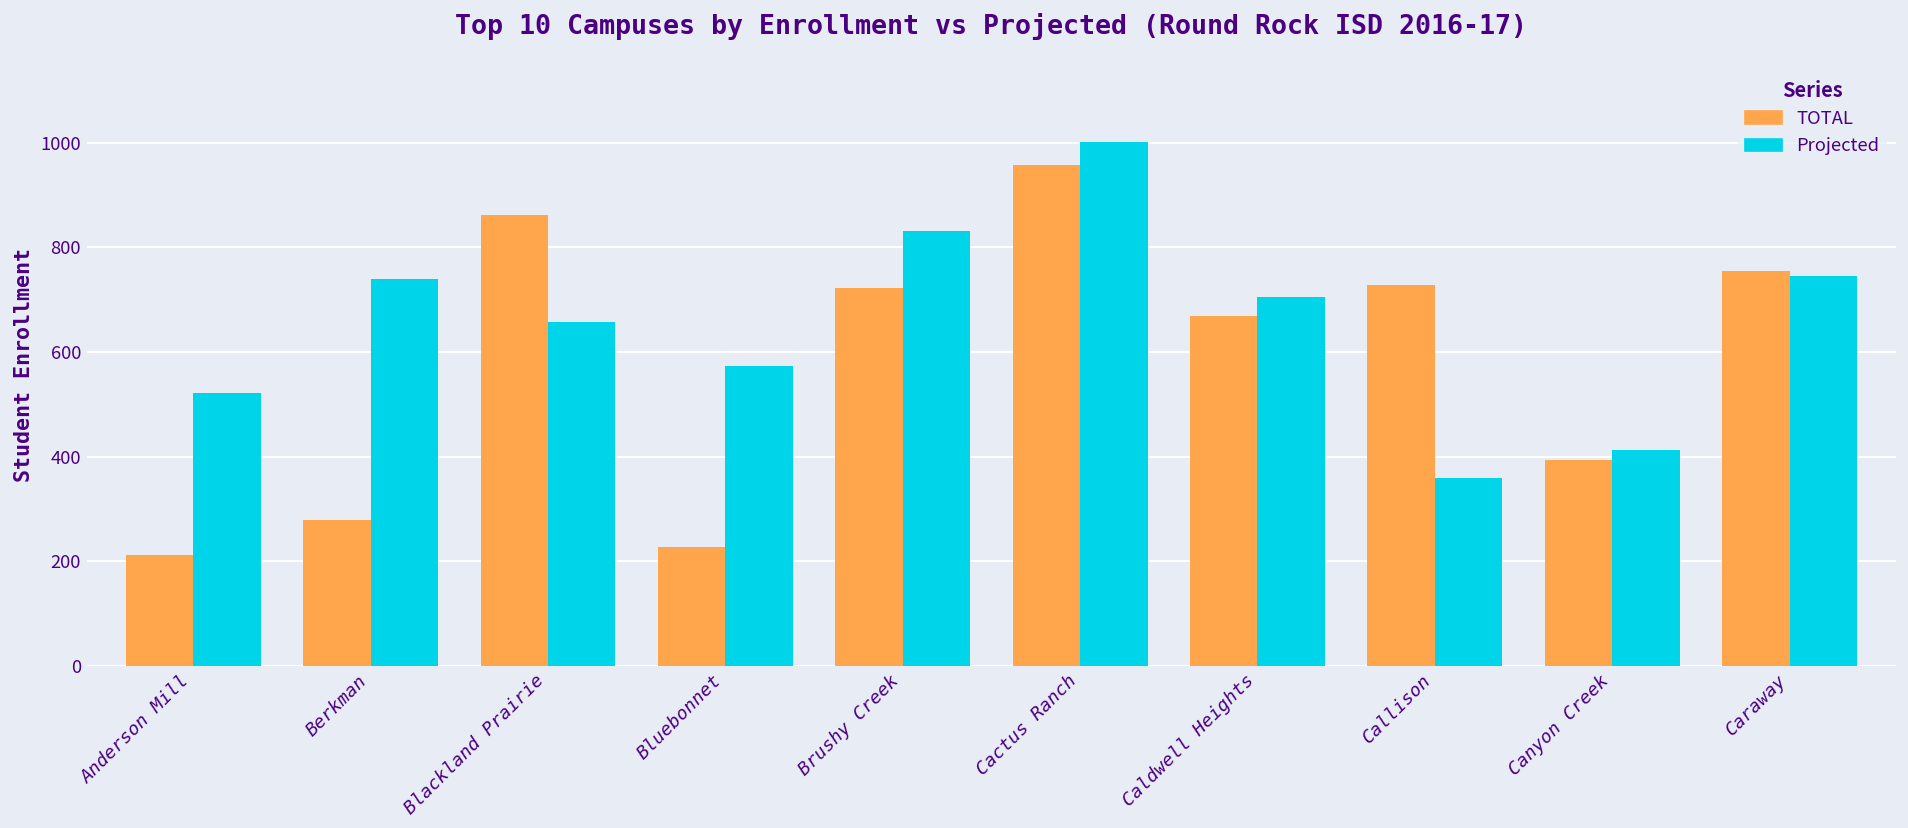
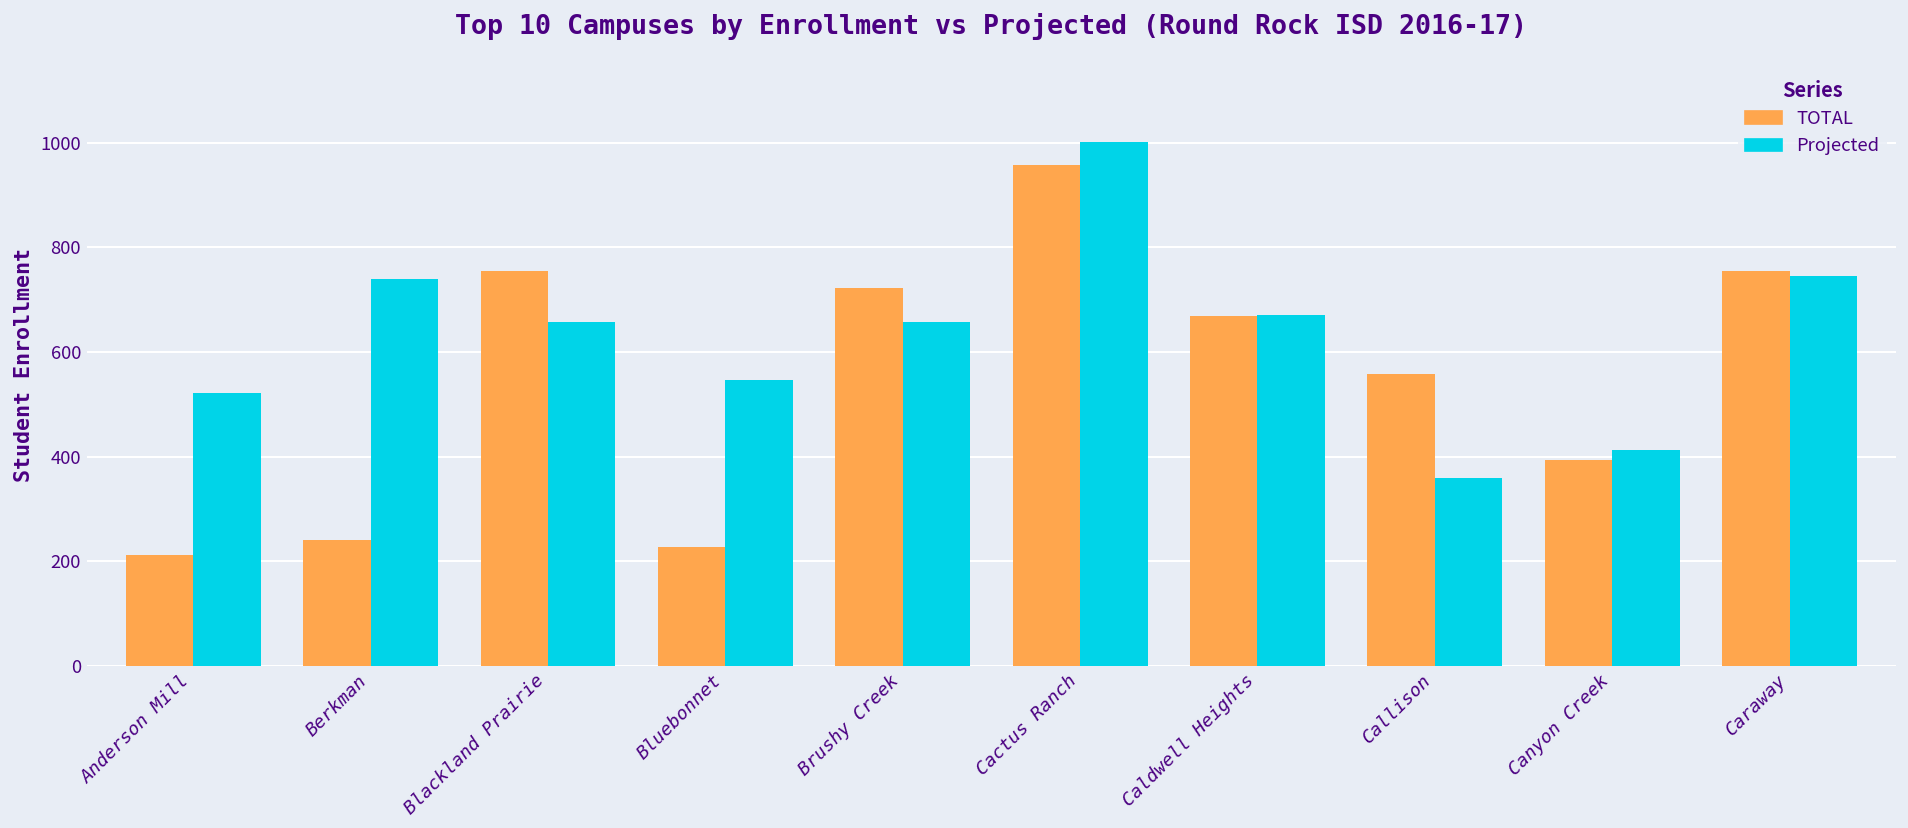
TOTAL, Berkman: 280 -> 240
TOTAL, Blackland Prairie: 860 -> 750
Projected, Bluebonnet: 570 -> 550
Projected, Brushy Creek: 830 -> 660
Projected, Caldwell Heights: 700 -> 670
TOTAL, Callison: 730 -> 560
